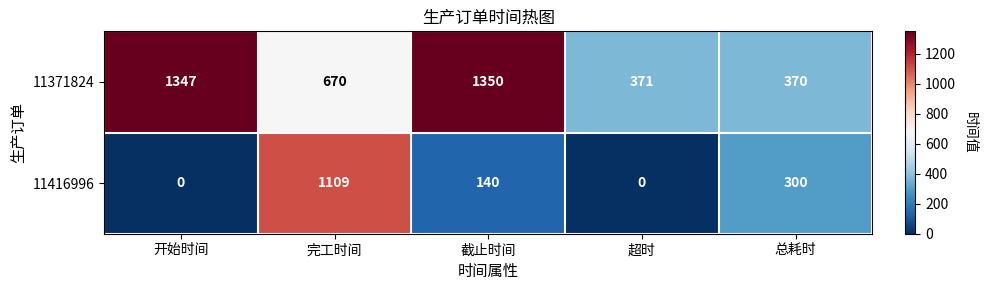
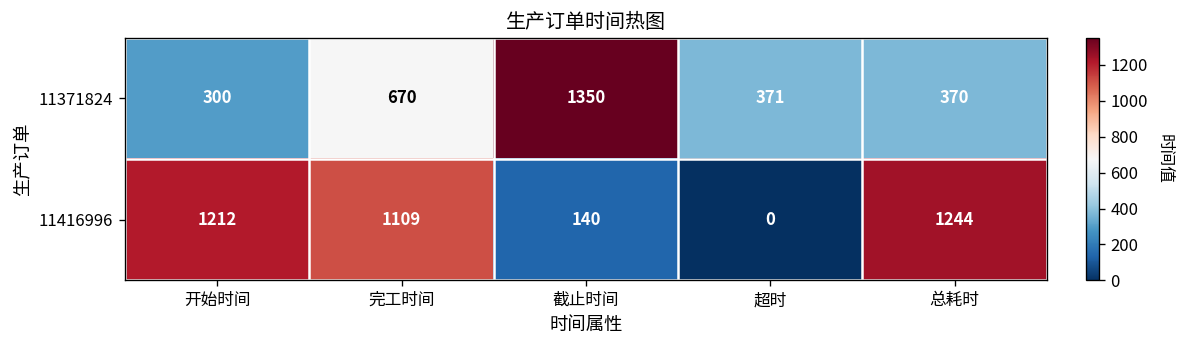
11371824, 开始时间: 1347 -> 300
11416996, 开始时间: 0 -> 1212
11416996, 总耗时: 300 -> 1244
